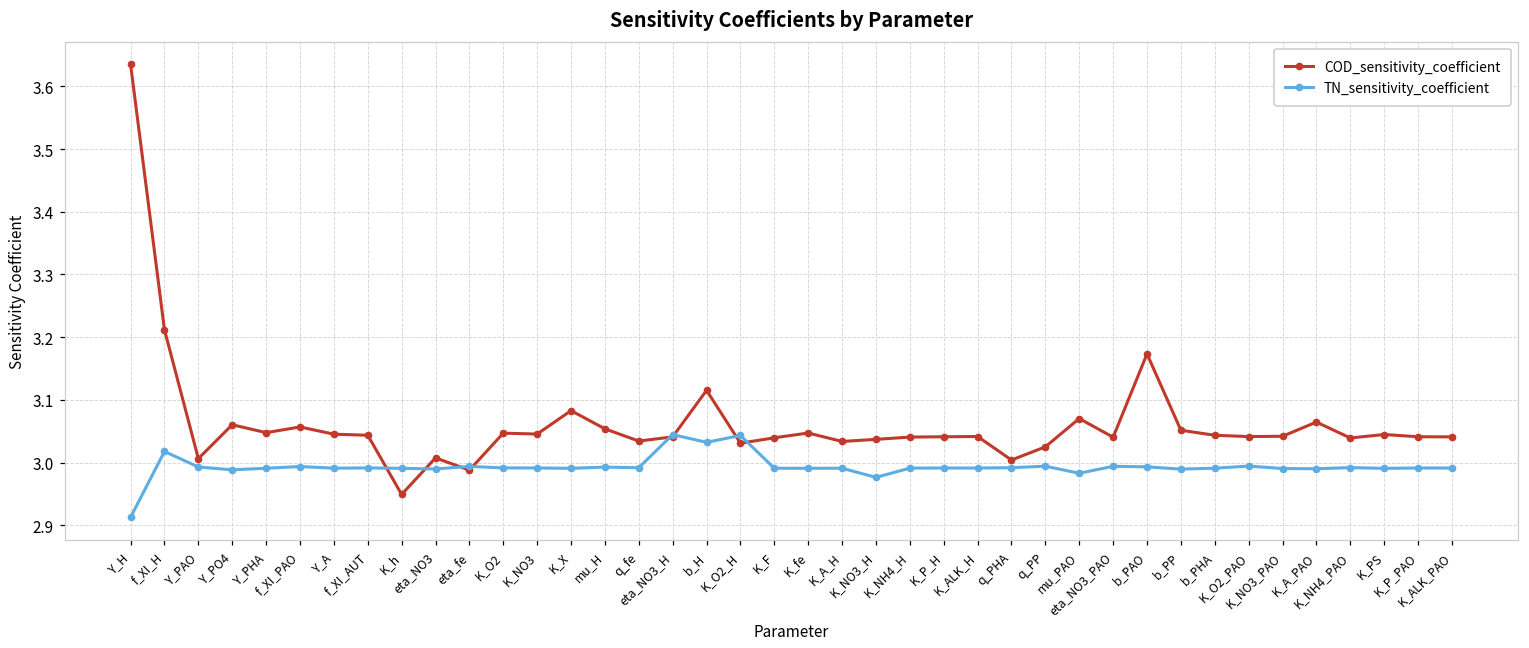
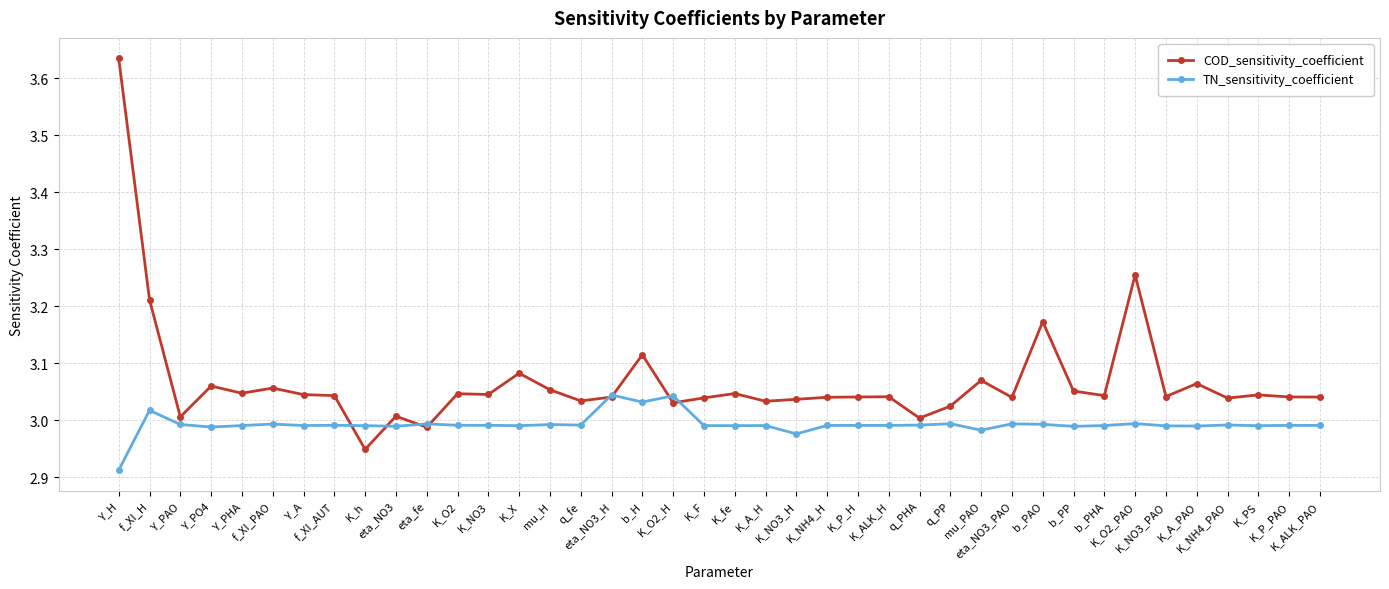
COD_sensitivity_coefficient, K_O2_PAO: 3.04 -> 3.26
